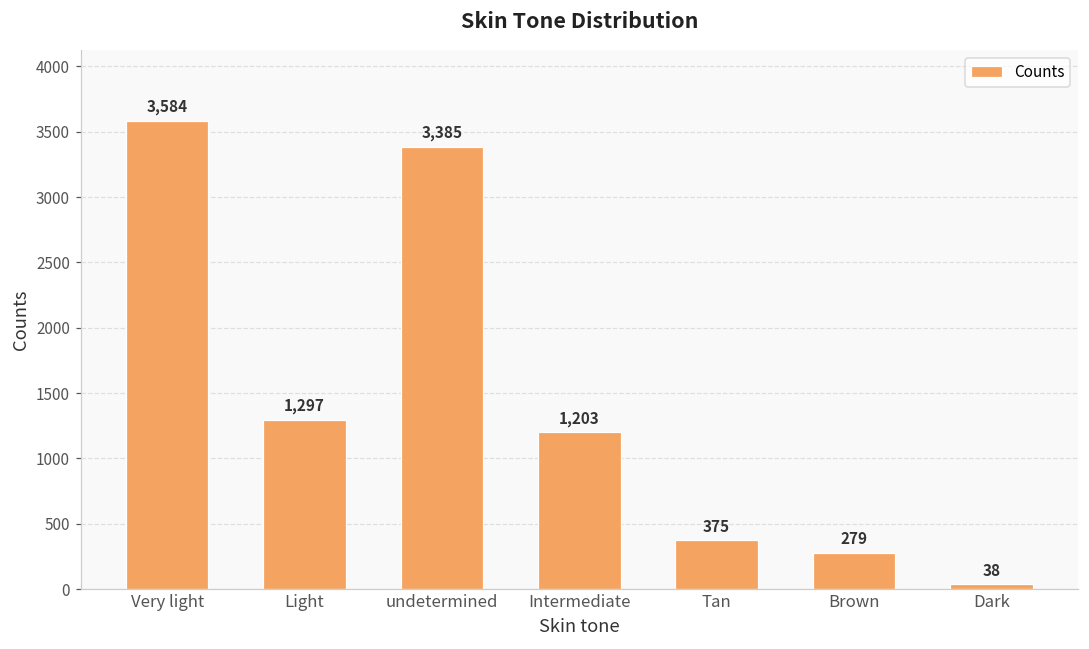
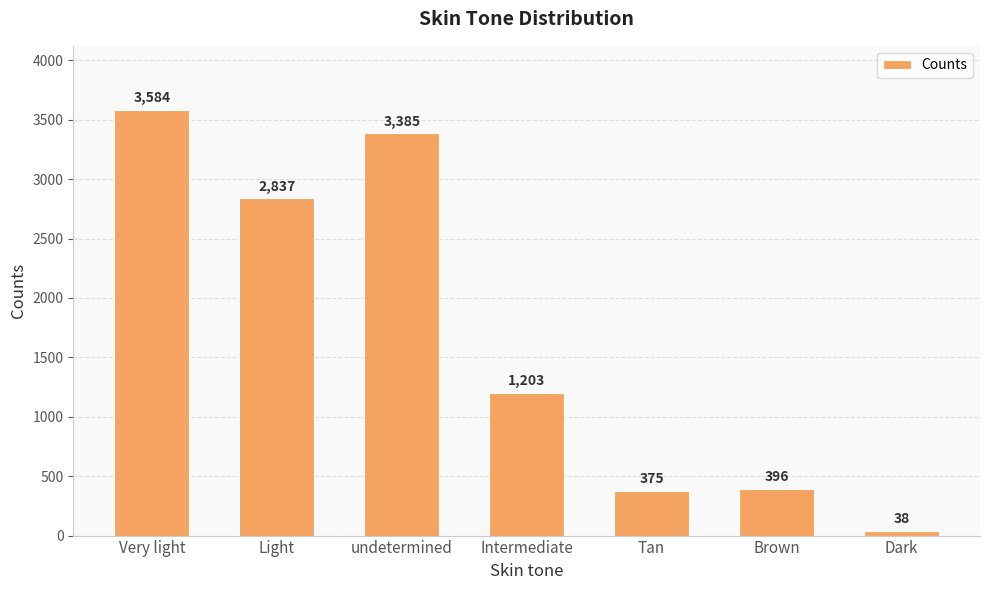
Light: 1,297 -> 2,837
Brown: 279 -> 396
